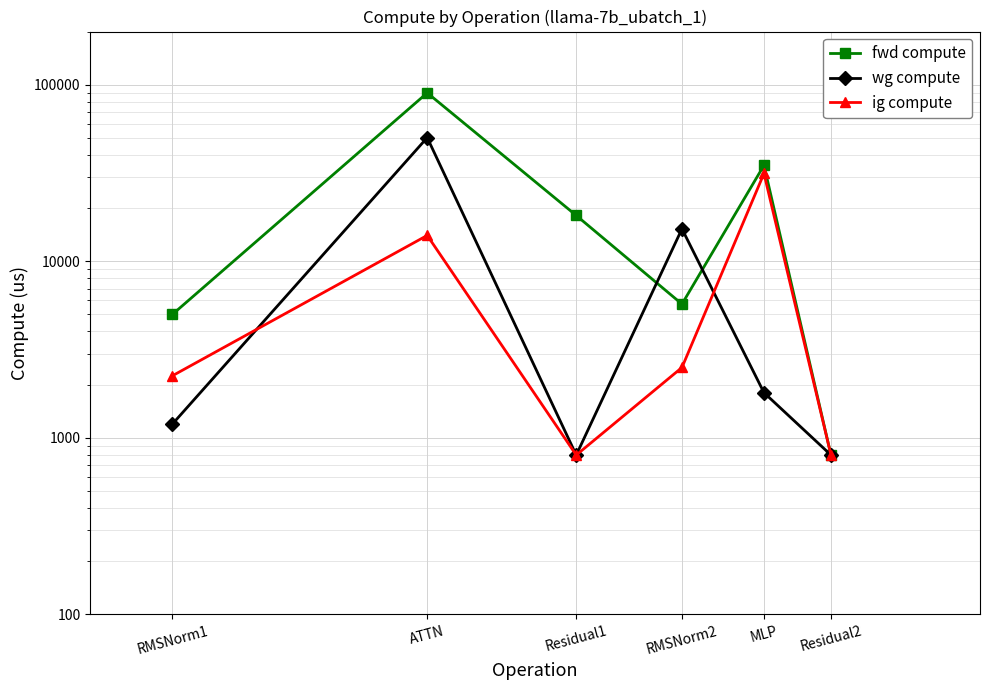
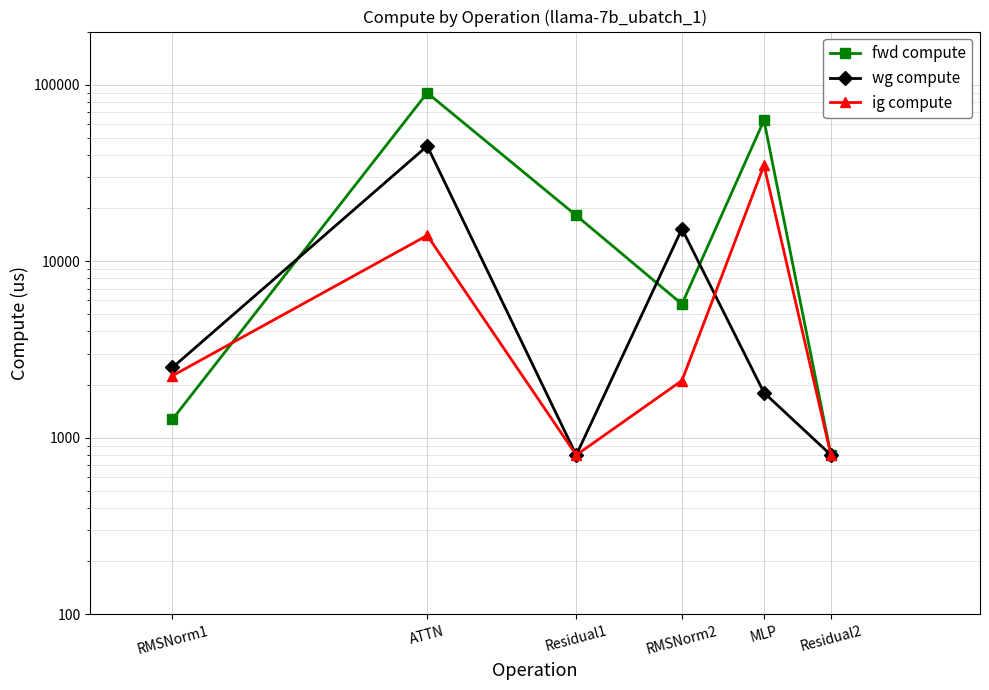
fwd compute, RMSNorm1: 5000 -> 1300
wg compute, RMSNorm1: 1200 -> 2500
wg compute, ATTN: 50000 -> 45000
ig compute, RMSNorm2: 2500 -> 2100
fwd compute, MLP: 35000 -> 63000
ig compute, MLP: 31000 -> 35000
